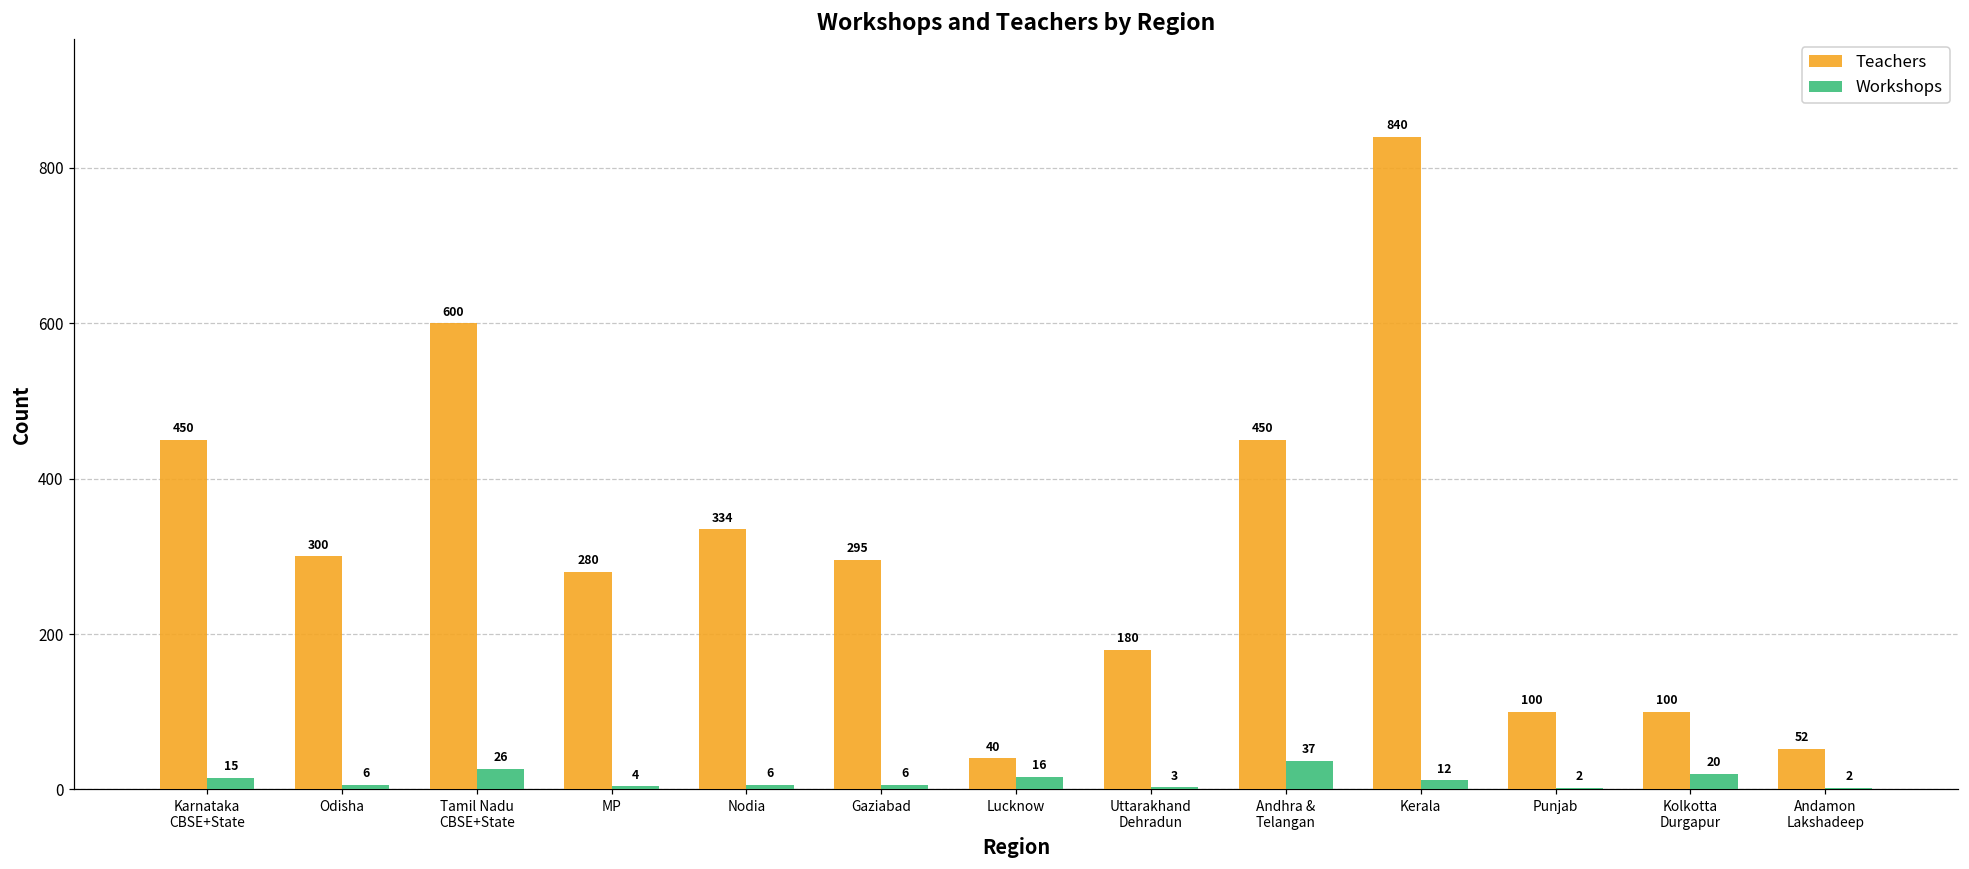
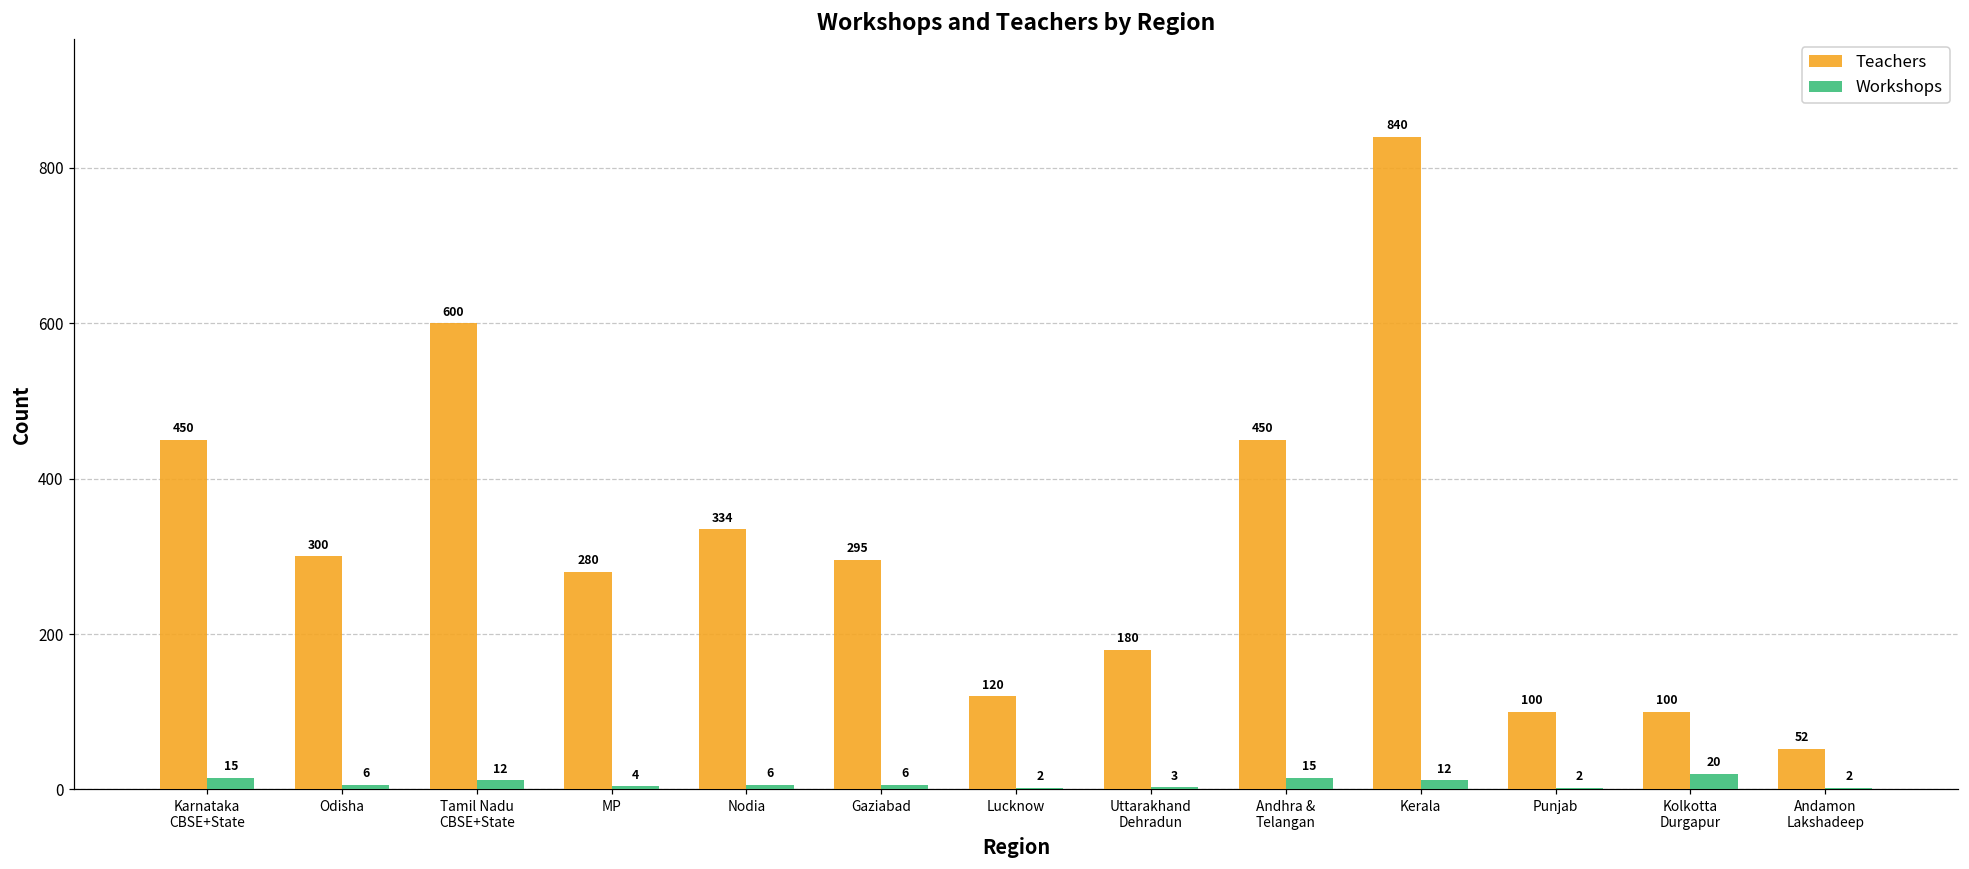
Workshops, Tamil Nadu CBSE+State: 26 -> 12
Teachers, Lucknow: 40 -> 120
Workshops, Lucknow: 16 -> 2
Workshops, Andhra & Telangan: 37 -> 15
